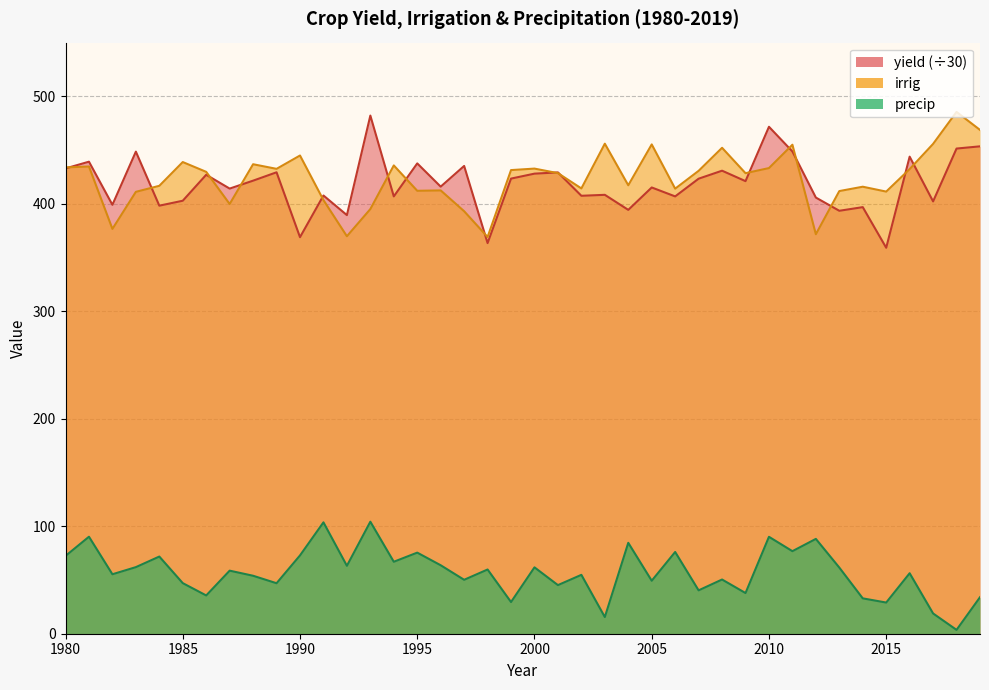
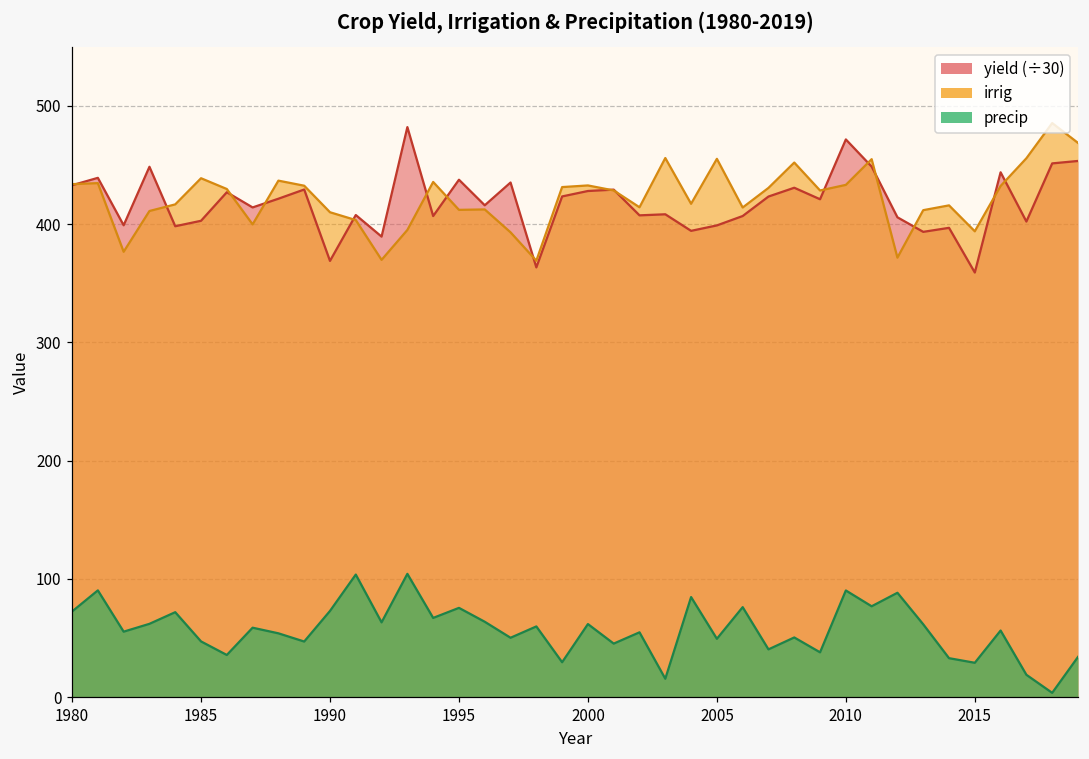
irrig, 1990: 445 -> 410
yield (÷30), 2005: 415 -> 399
irrig, 2015: 411 -> 394
